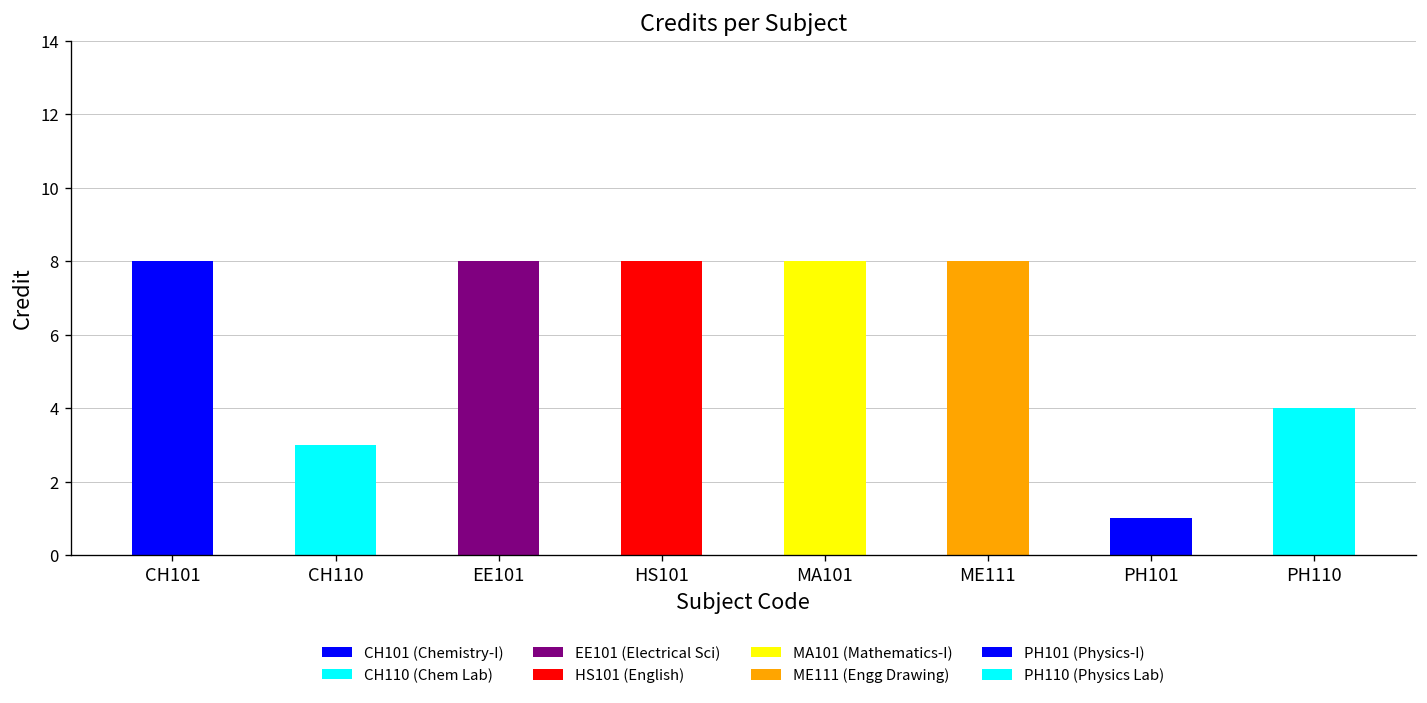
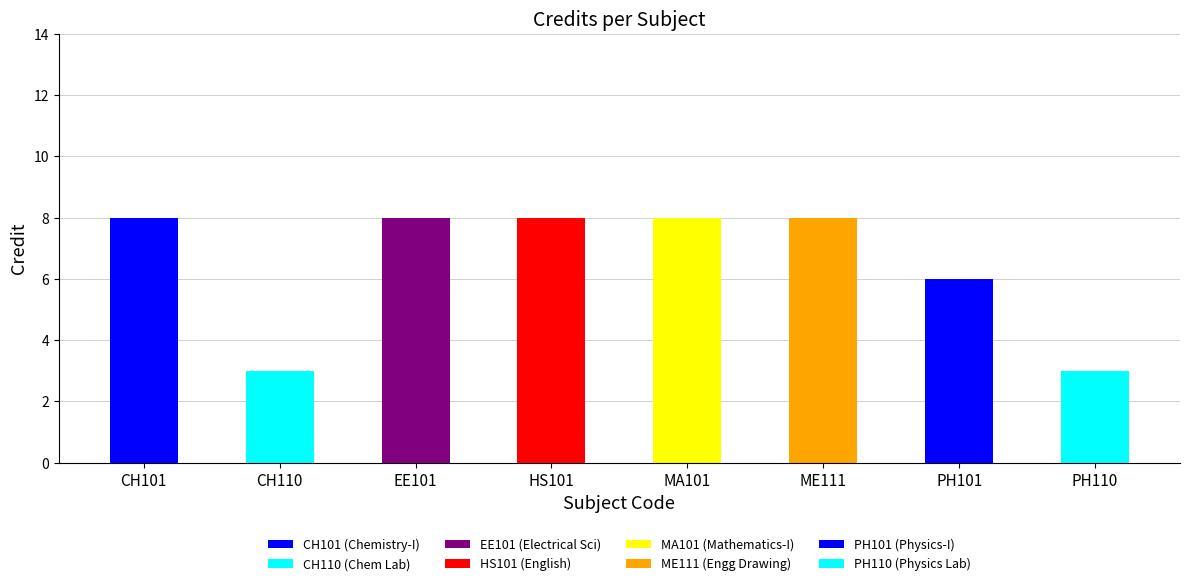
PH101: 1 -> 6
PH110: 4 -> 3
